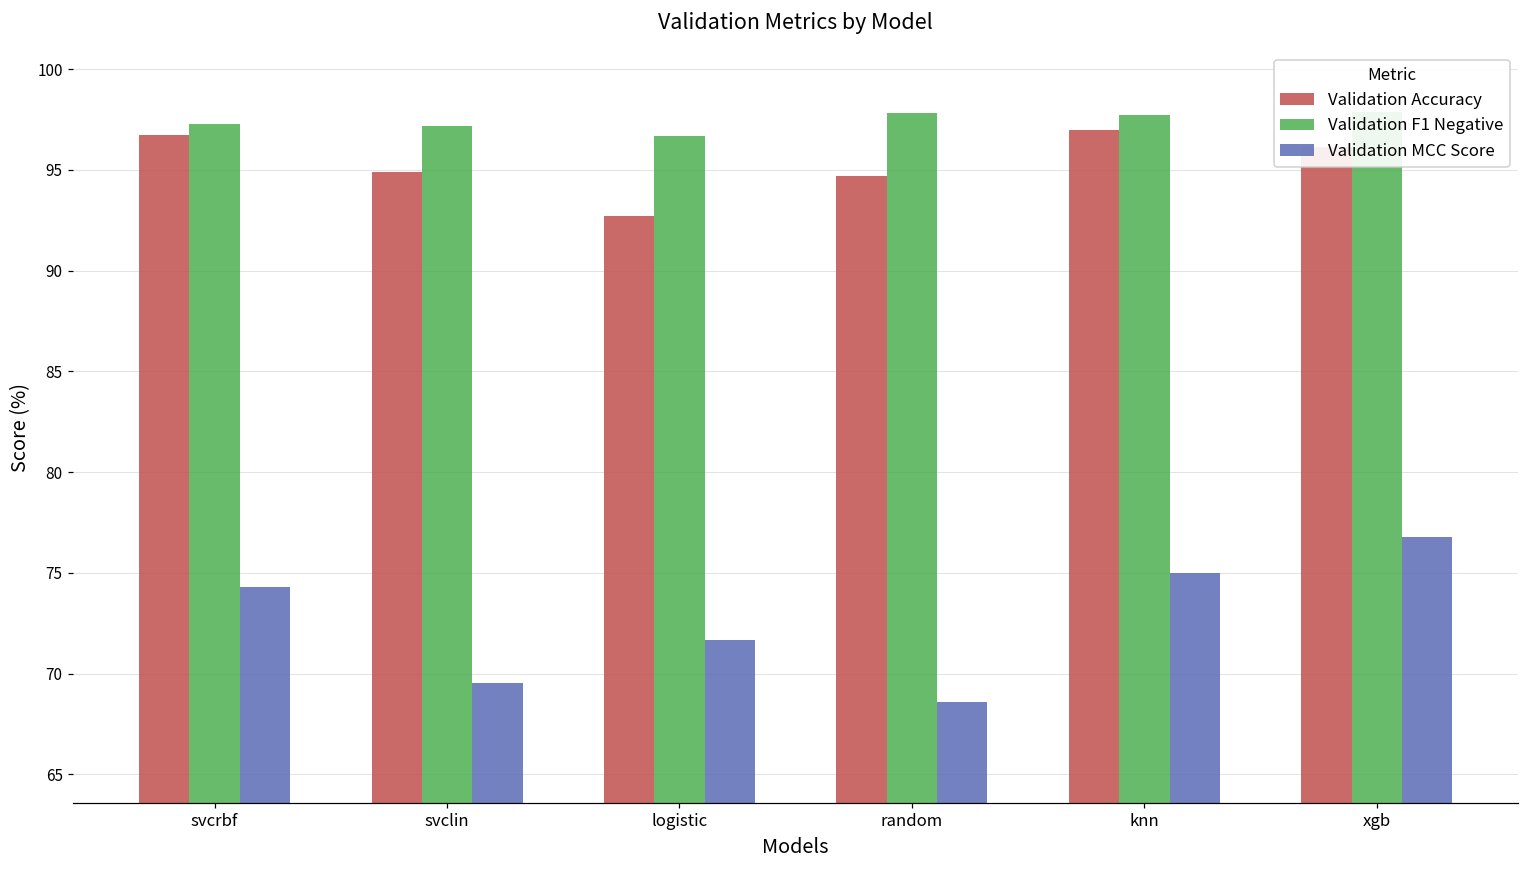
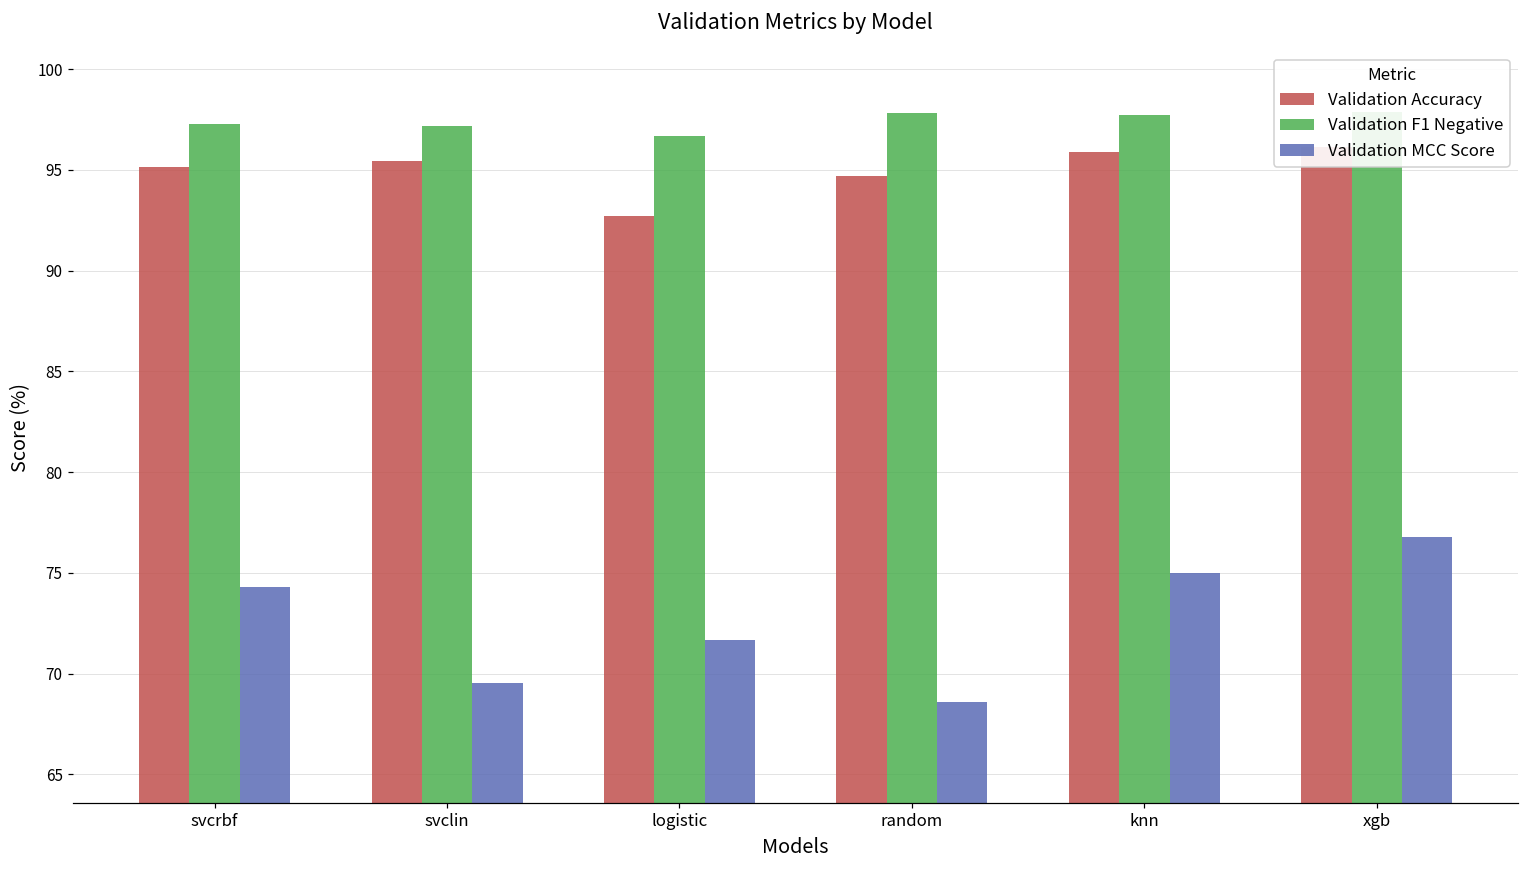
Validation Accuracy, svcrbf: 96.7 -> 95.1
Validation Accuracy, svclin: 94.9 -> 95.5
Validation Accuracy, knn: 97.0 -> 95.9
